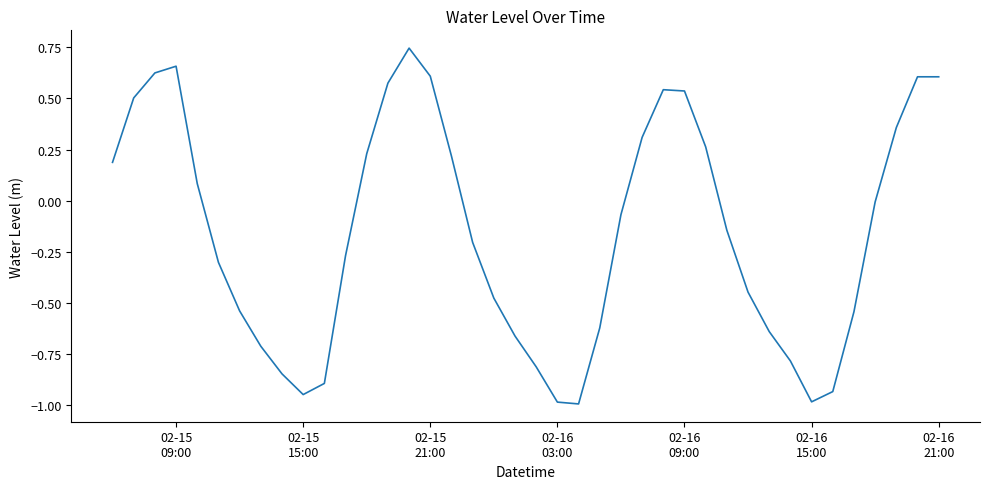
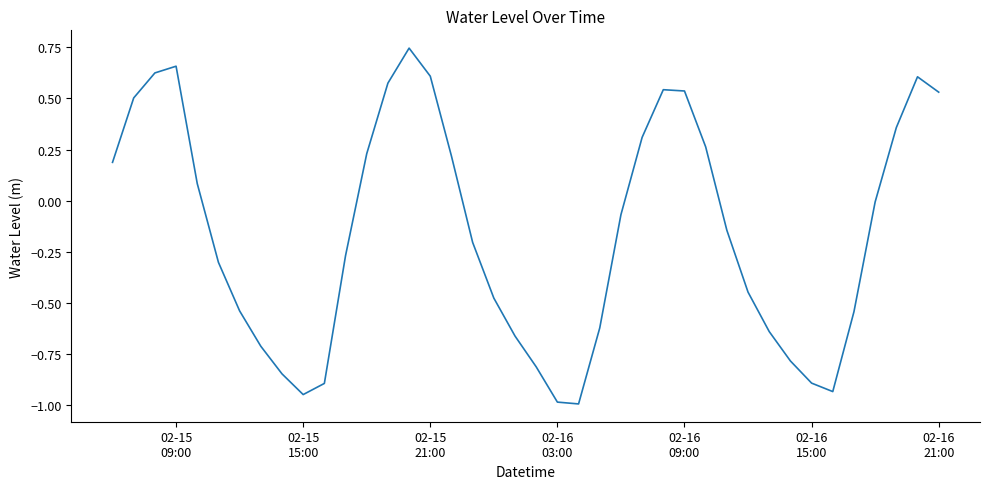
02-16 15:00: -0.98 -> -0.89
02-16 21:00: 0.61 -> 0.53
